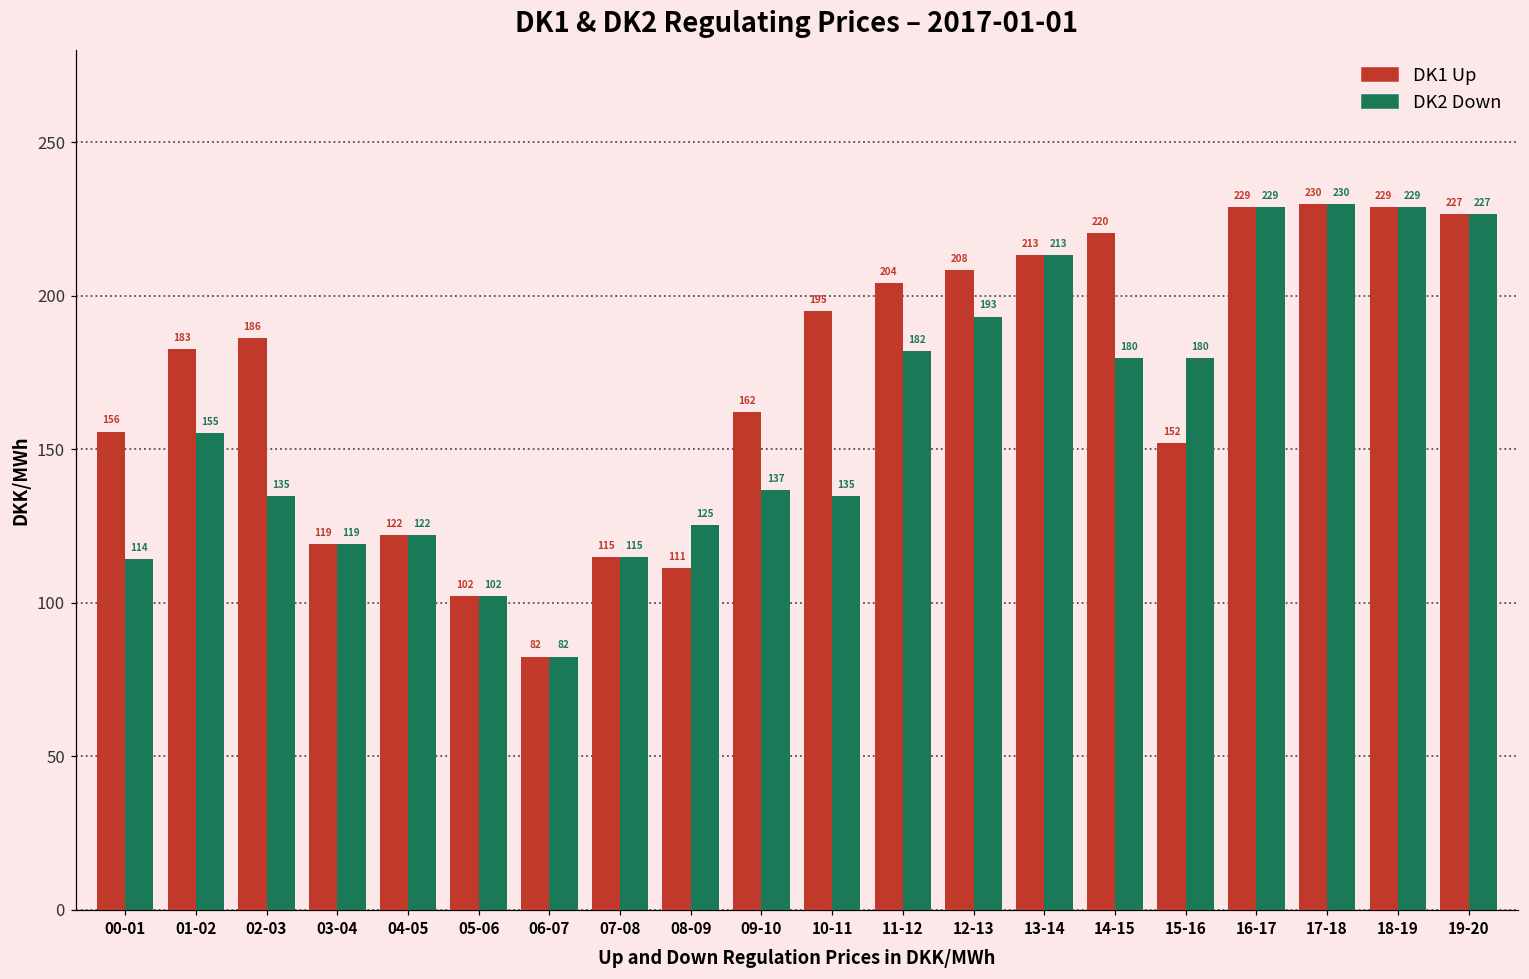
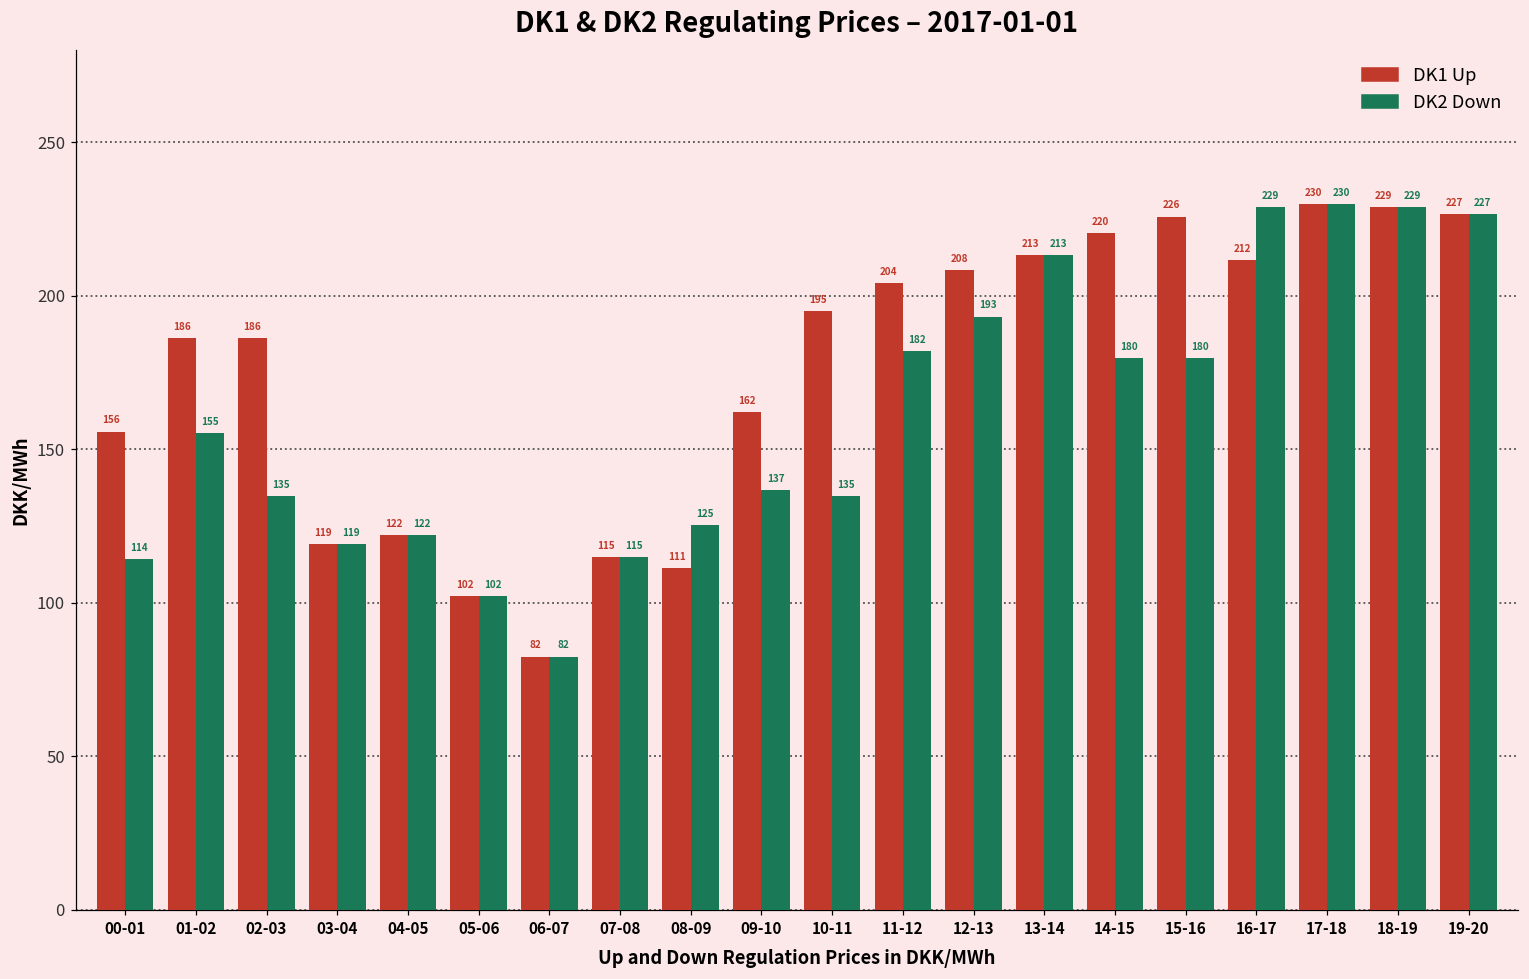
DK1 Up, 01-02: 183 -> 186
DK1 Up, 15-16: 152 -> 226
DK1 Up, 16-17: 229 -> 212
